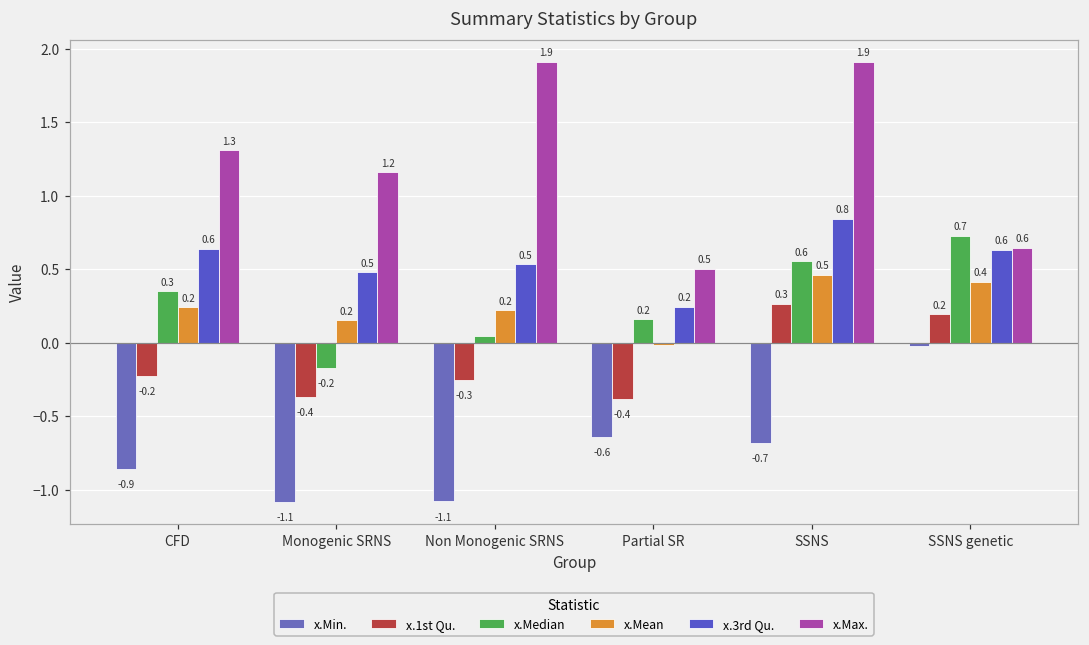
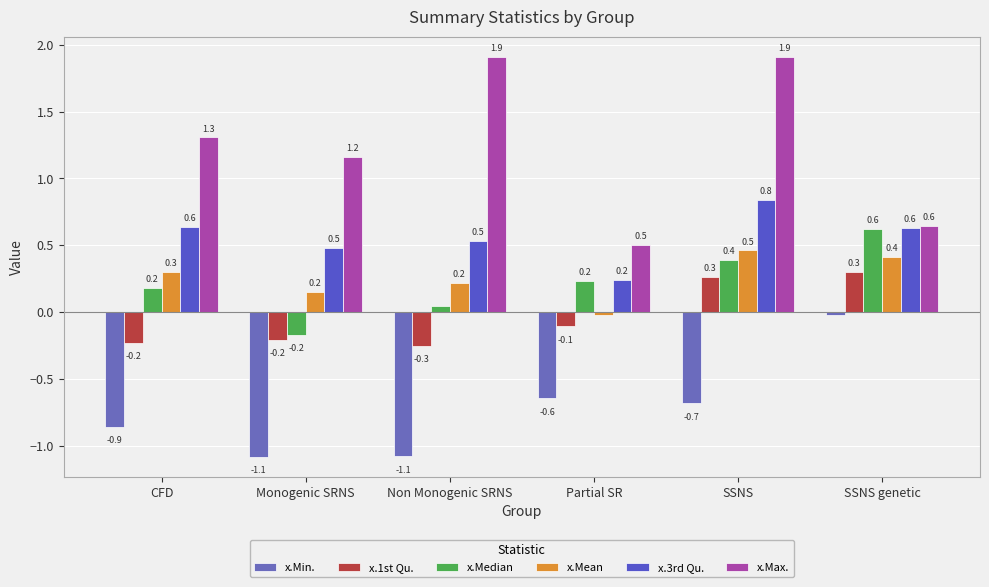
x.Median, CFD: 0.3 -> 0.2
x.Mean, CFD: 0.2 -> 0.3
x.1st Qu., Monogenic SRNS: -0.4 -> -0.2
x.1st Qu., Partial SR: -0.4 -> -0.1
x.Median, Partial SR: 0.16 -> 0.23
x.Median, SSNS: 0.6 -> 0.4
x.1st Qu., SSNS genetic: 0.2 -> 0.3
x.Median, SSNS genetic: 0.7 -> 0.6
